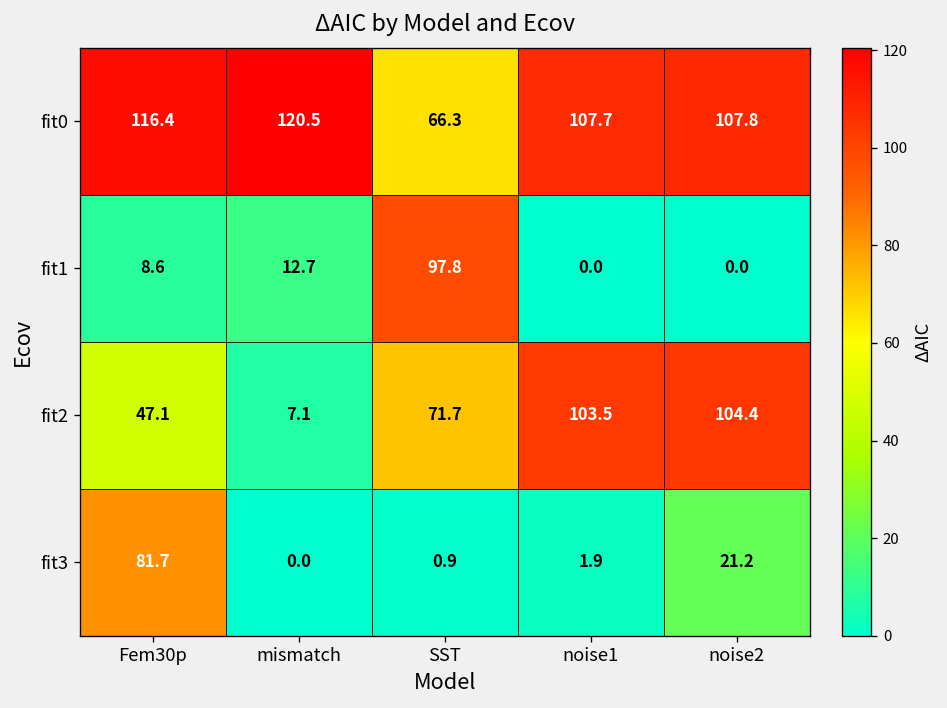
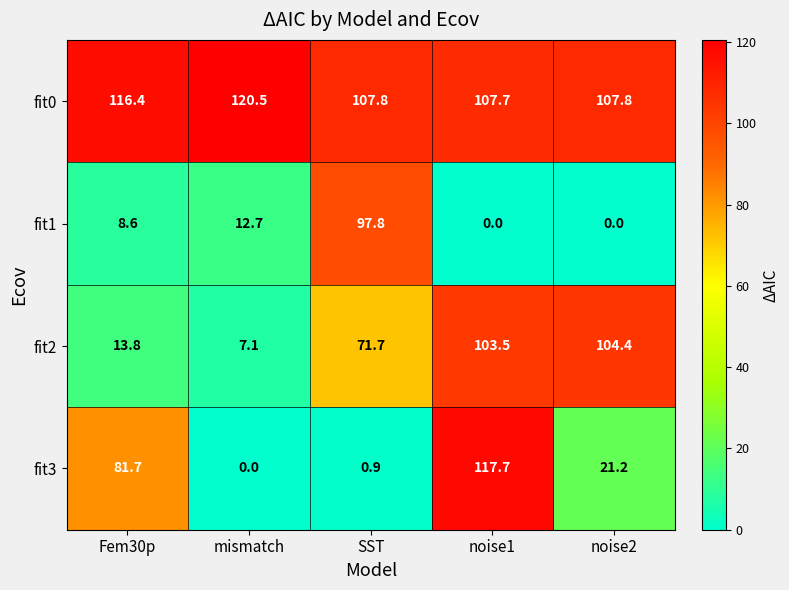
fit0, SST: 66.3 -> 107.8
fit2, Fem30p: 47.1 -> 13.8
fit3, noise1: 1.9 -> 117.7
